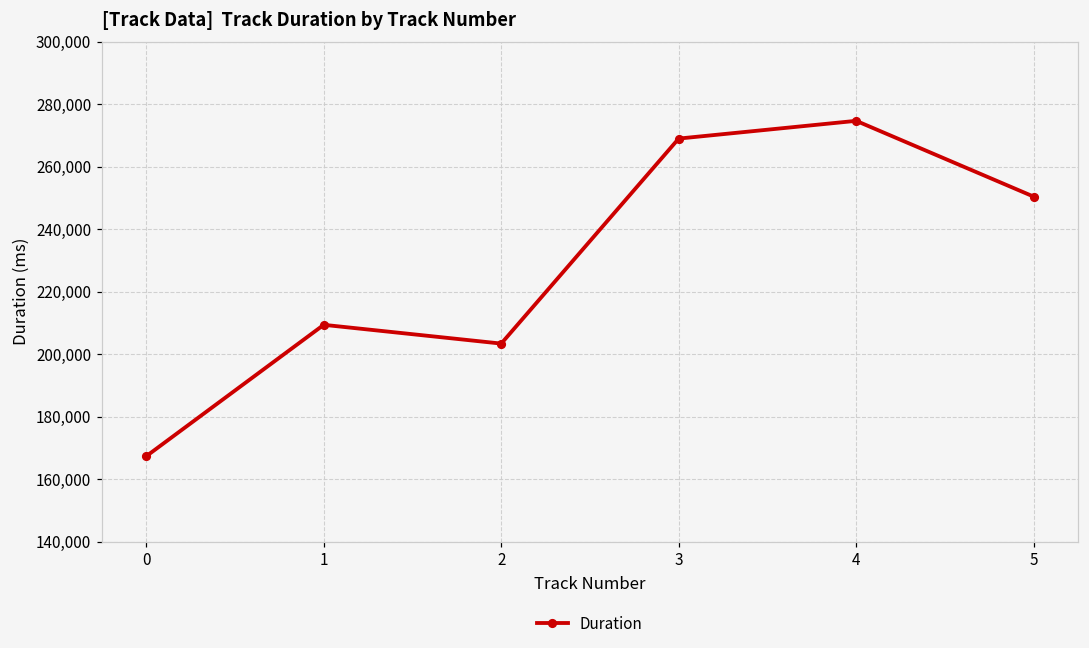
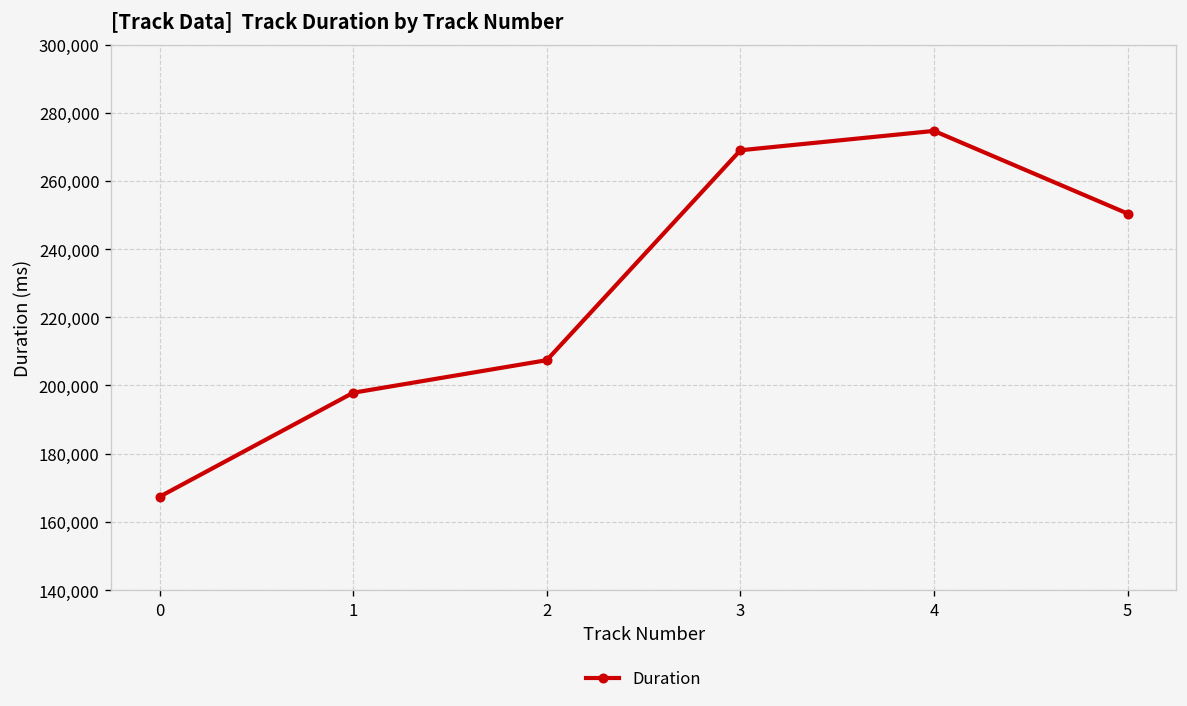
1: 209,000 -> 198,000
2: 203,000 -> 207,000
